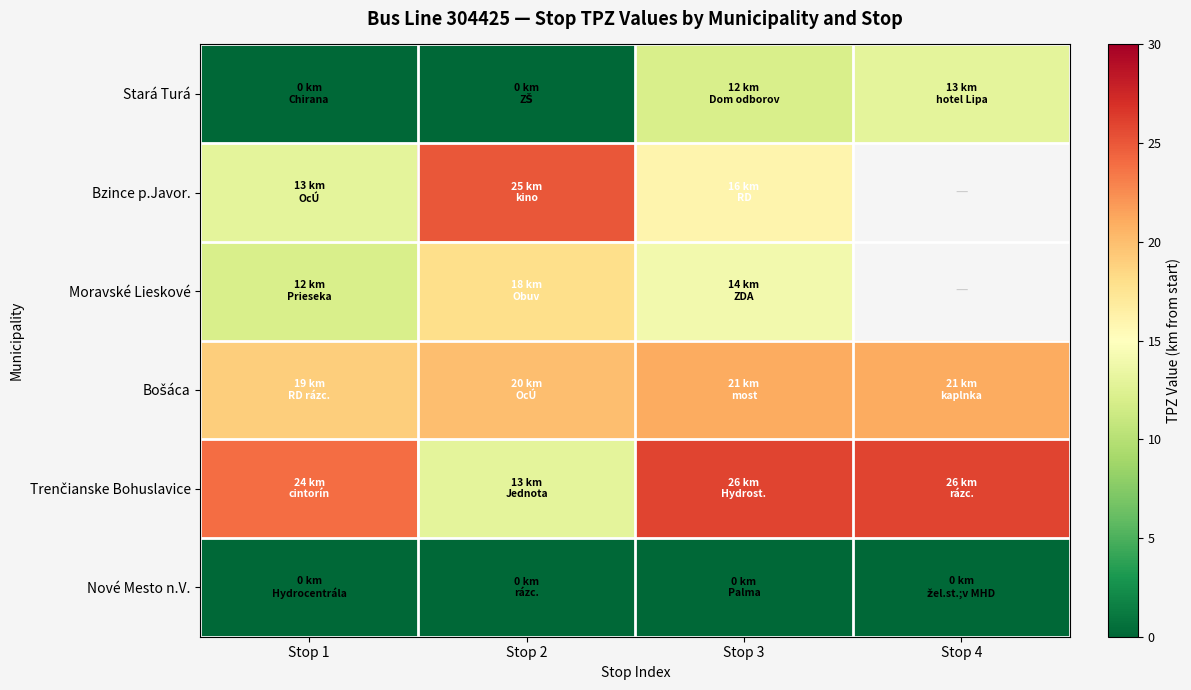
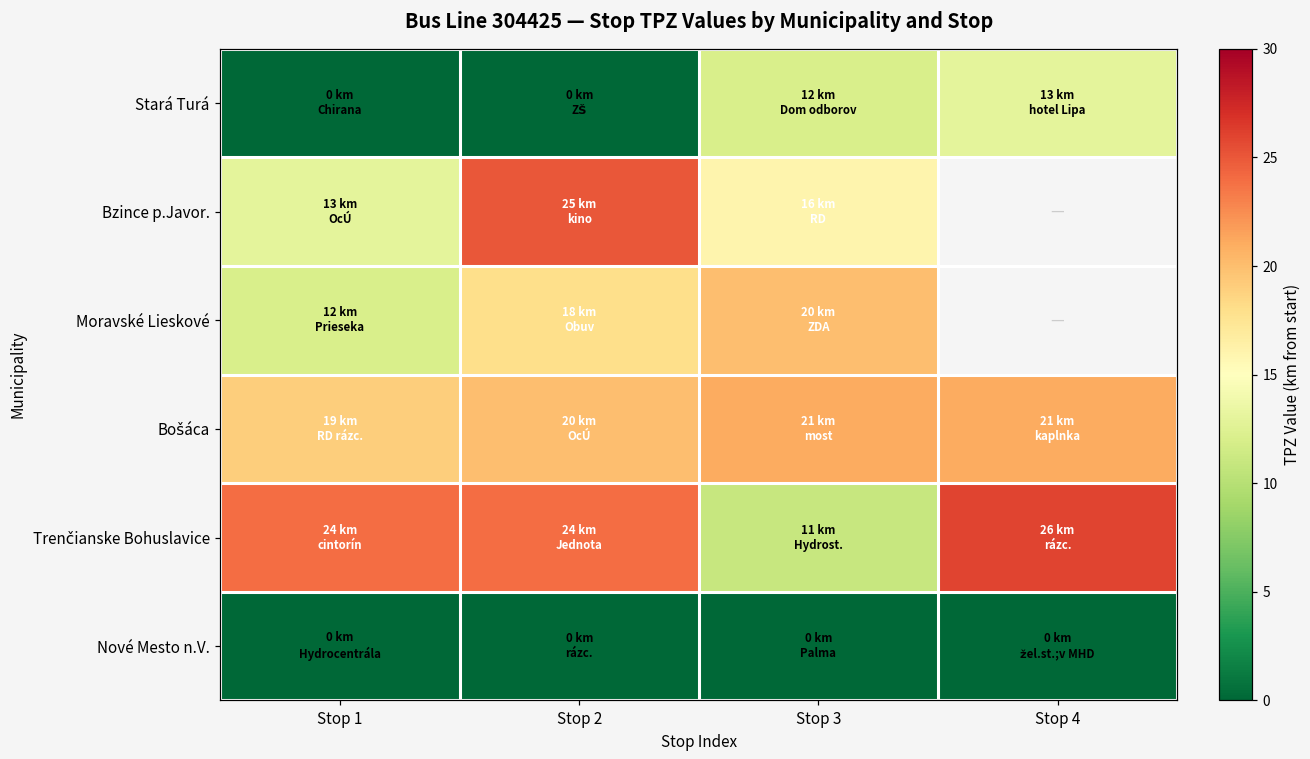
Moravské Lieskové, Stop 3: 14 -> 20
Trenčianske Bohuslavice, Stop 2: 13 -> 24
Trenčianske Bohuslavice, Stop 3: 26 -> 11
